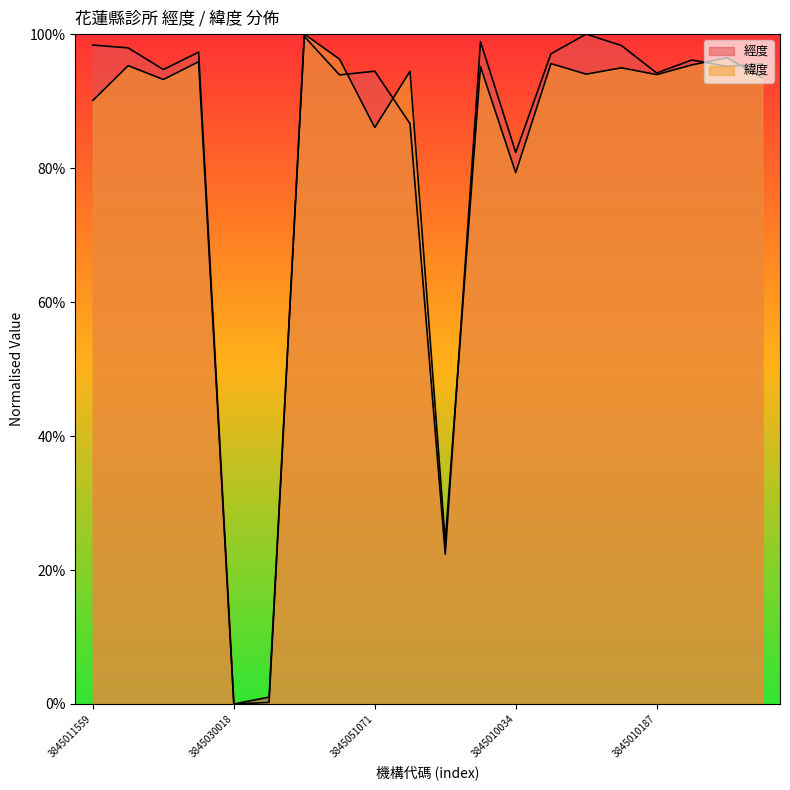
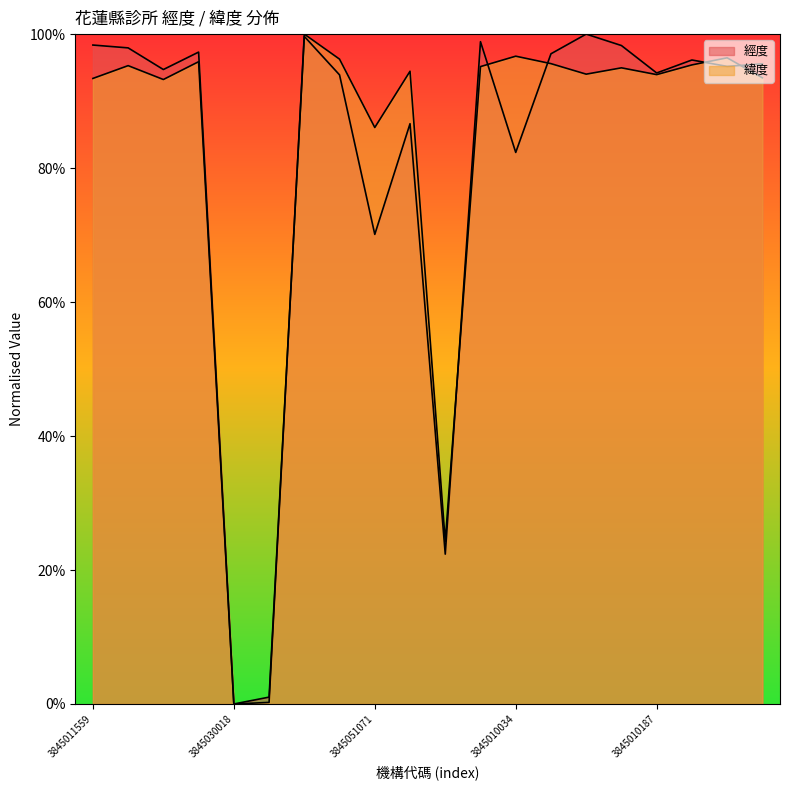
緯度, 3845011559: 90% -> 93%
經度, 3845051071: 94% -> 70%
緯度, 3845010034: 79% -> 97%
